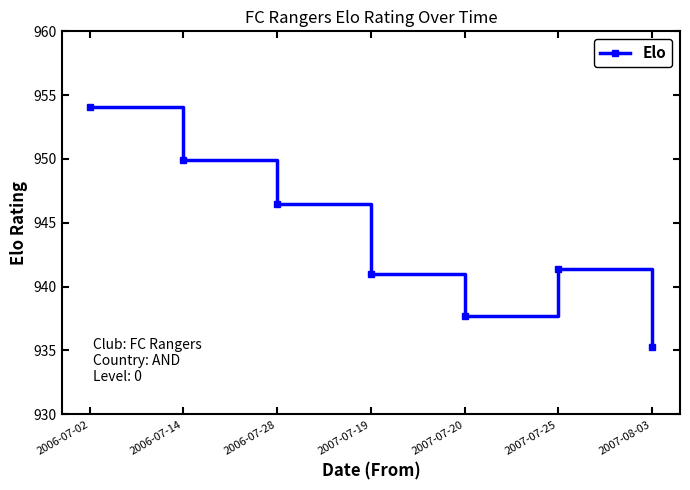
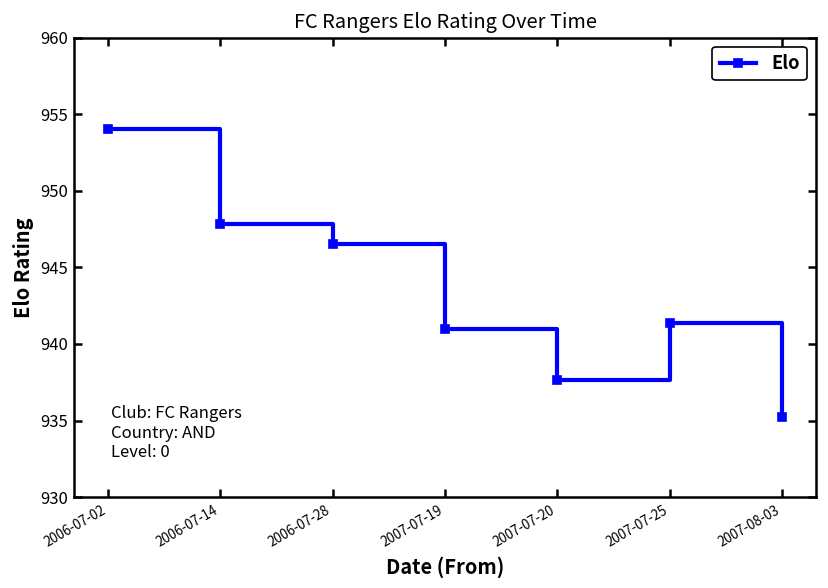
2006-07-14: 949.9 -> 947.9
